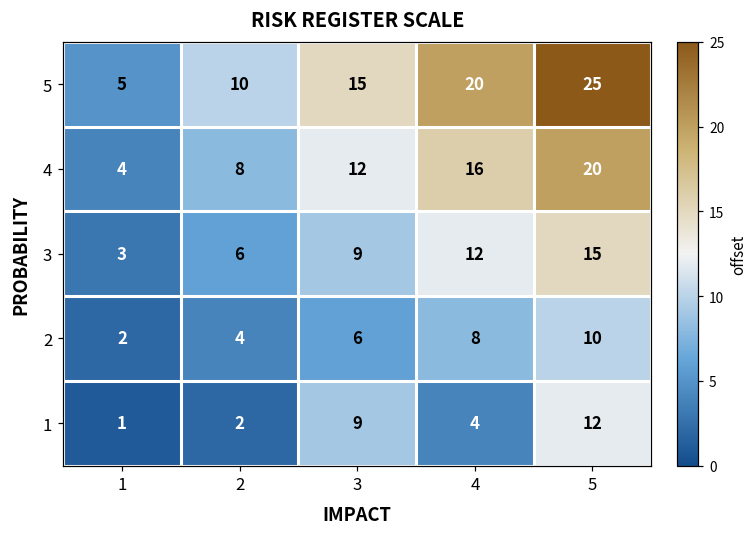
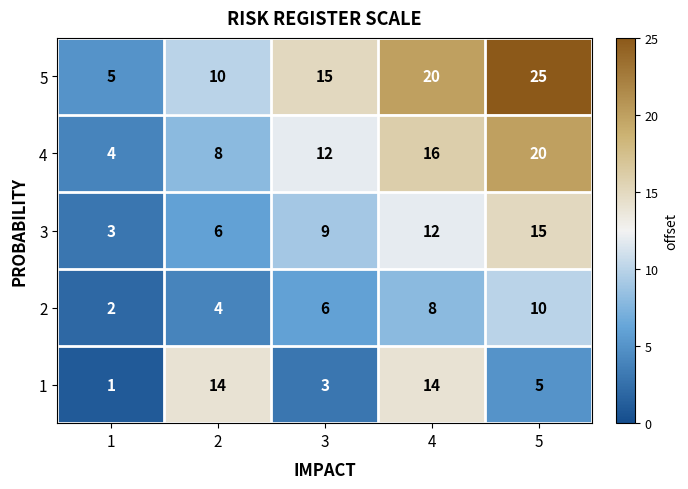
1, 2: 2 -> 14
1, 3: 9 -> 3
1, 4: 4 -> 14
1, 5: 12 -> 5
